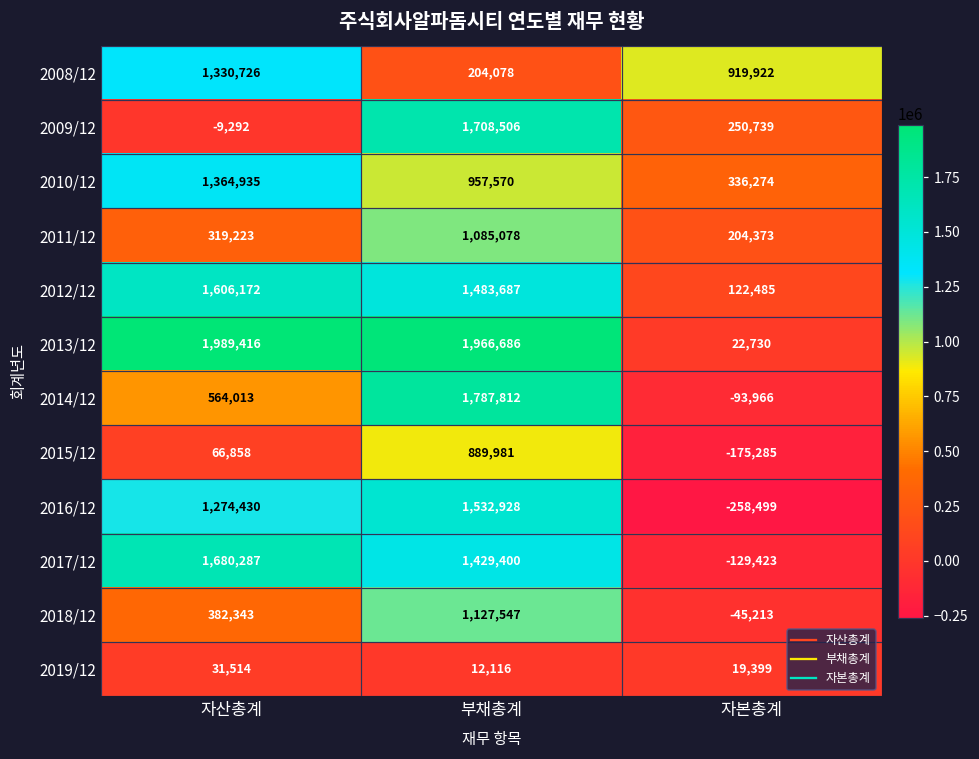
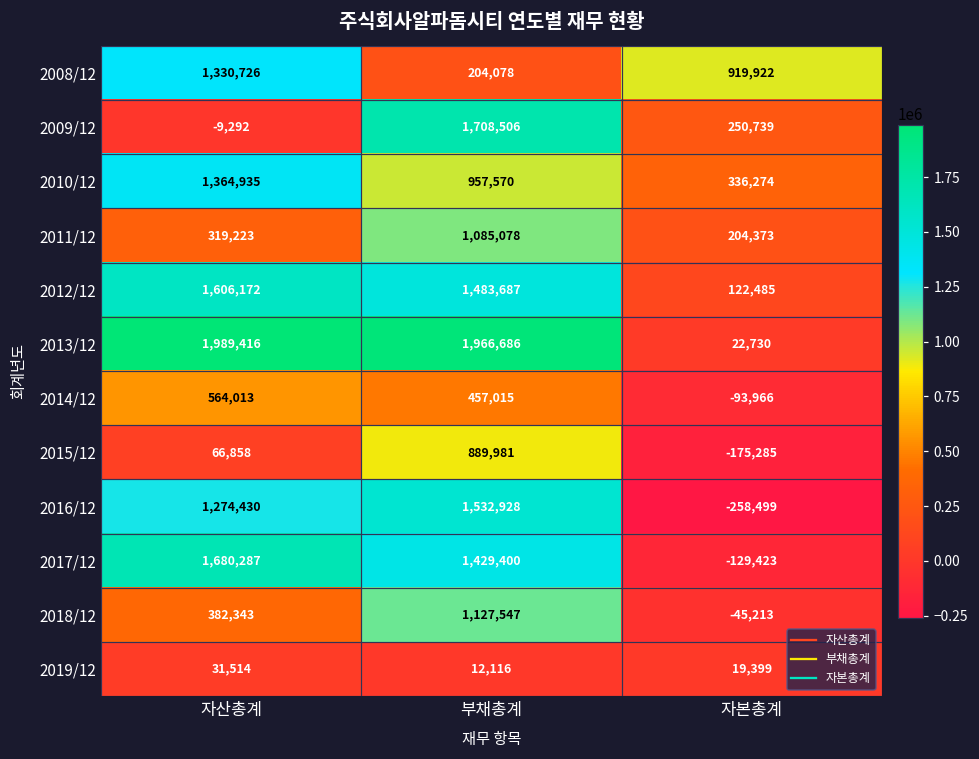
2014/12, 부채총계: 1,787,812 -> 457,015
